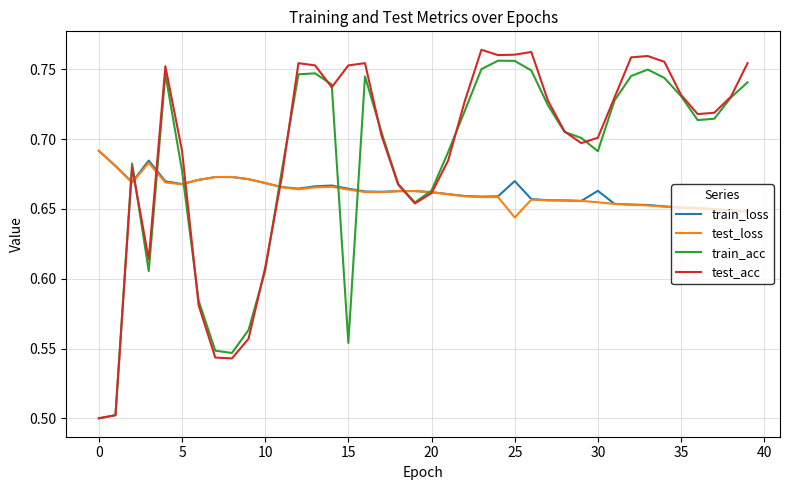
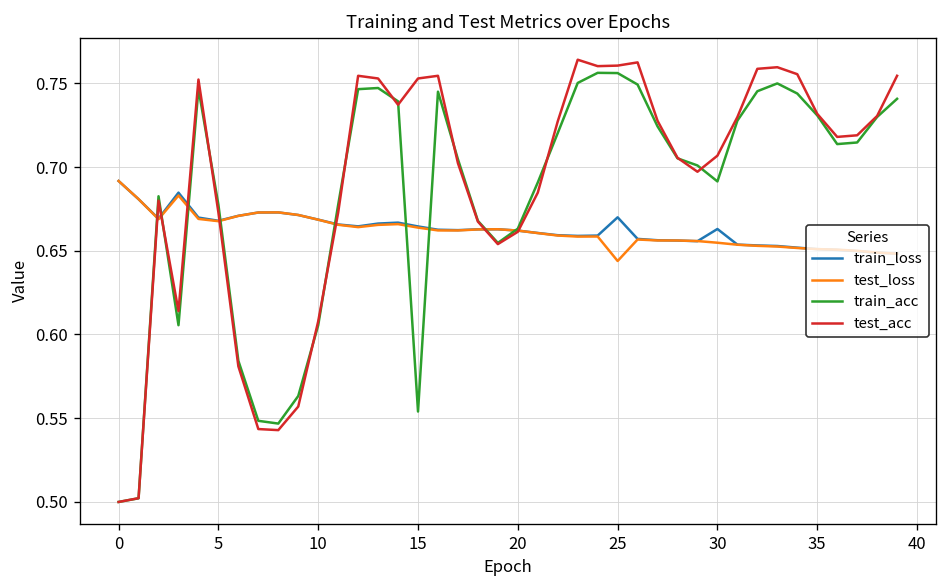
test_acc, 5: 0.692 -> 0.673
test_acc, 30: 0.701 -> 0.707
